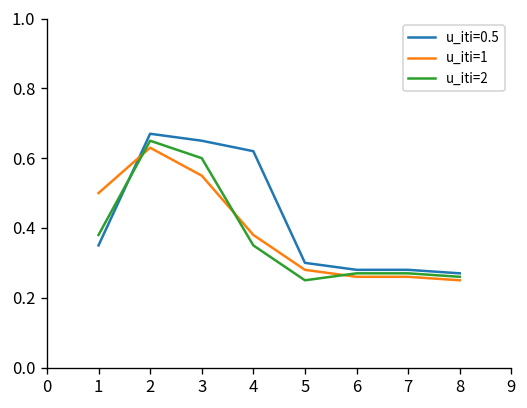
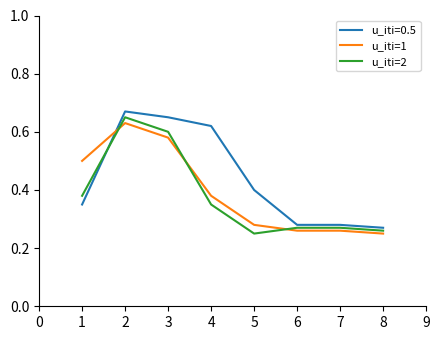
u_iti=1, 3: 0.55 -> 0.58
u_iti=0.5, 5: 0.3 -> 0.4
